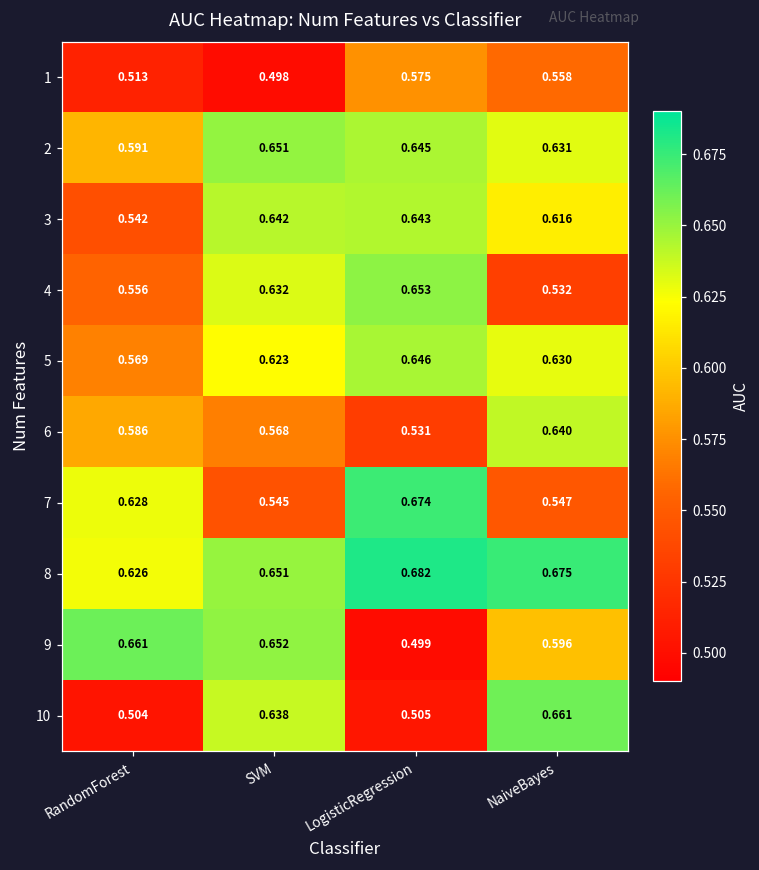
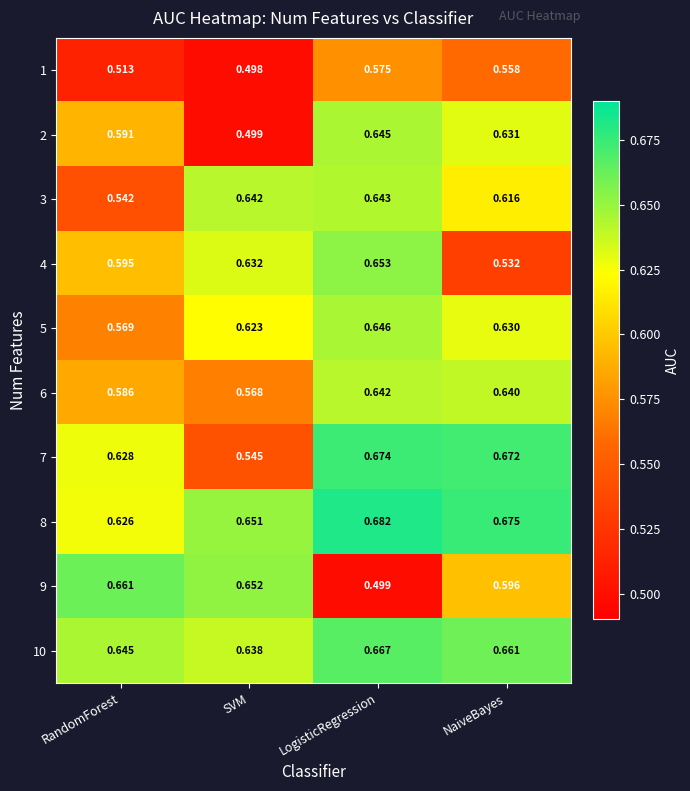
2, SVM: 0.651 -> 0.499
4, RandomForest: 0.556 -> 0.595
6, LogisticRegression: 0.531 -> 0.642
7, NaiveBayes: 0.547 -> 0.672
10, RandomForest: 0.504 -> 0.645
10, LogisticRegression: 0.505 -> 0.667
